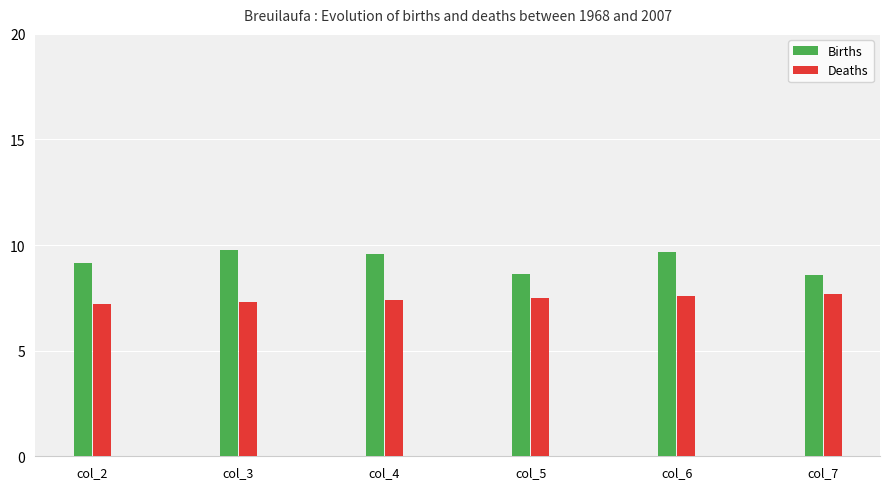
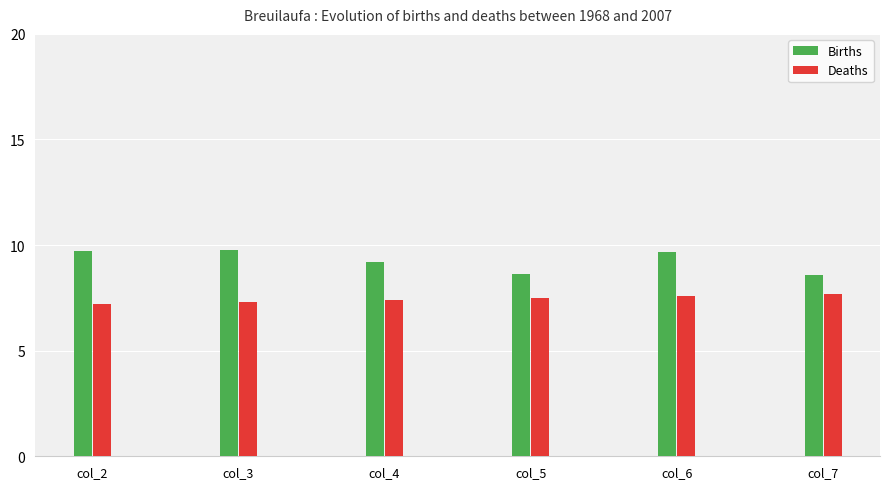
Births, col_2: 9.1 -> 9.7
Births, col_4: 9.6 -> 9.2
